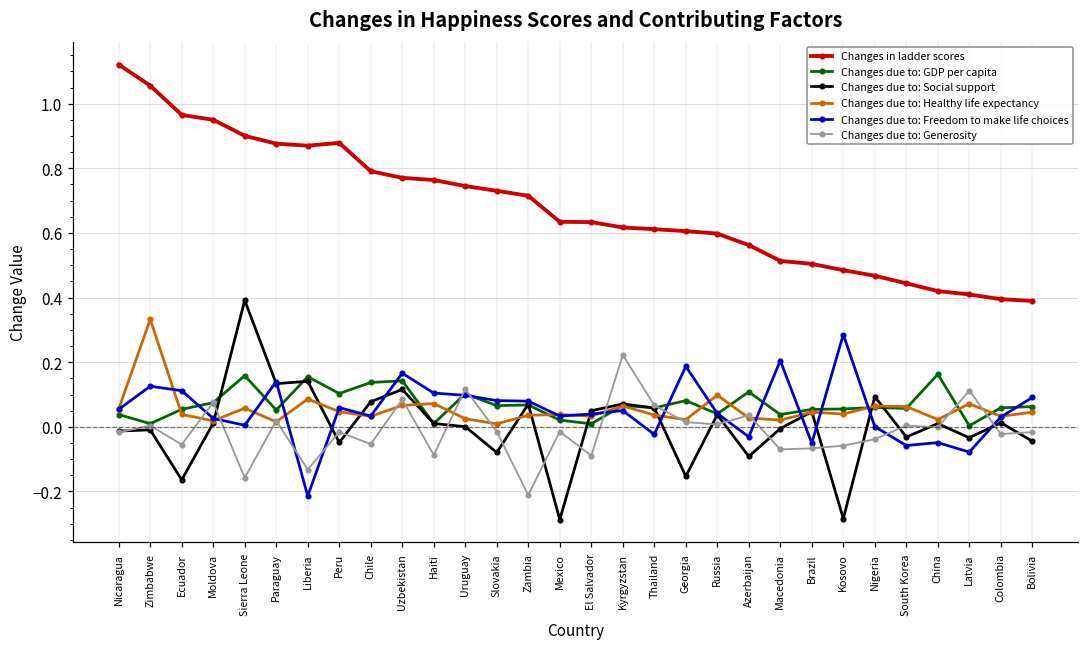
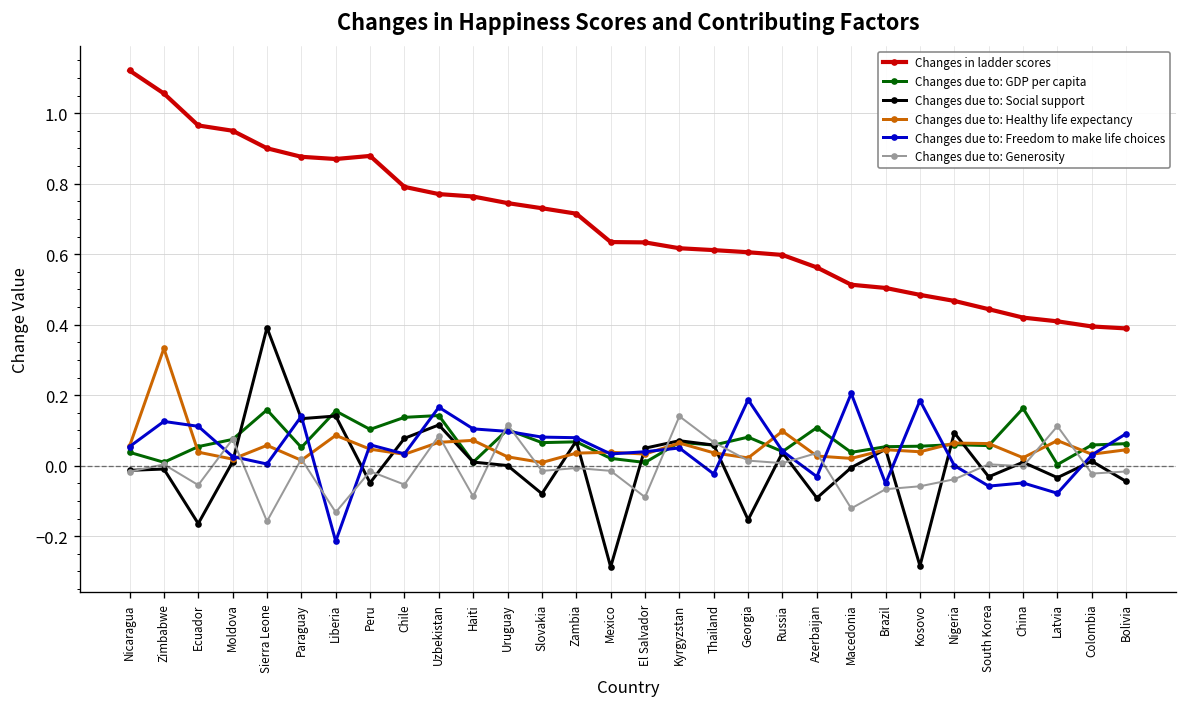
Changes due to: Generosity, Zambia: -0.21 -> -0.01
Changes due to: Generosity, Kyrgyzstan: 0.22 -> 0.14
Changes due to: Generosity, Macedonia: -0.07 -> -0.12
Changes due to: Freedom to make life choices, Kosovo: 0.29 -> 0.18
